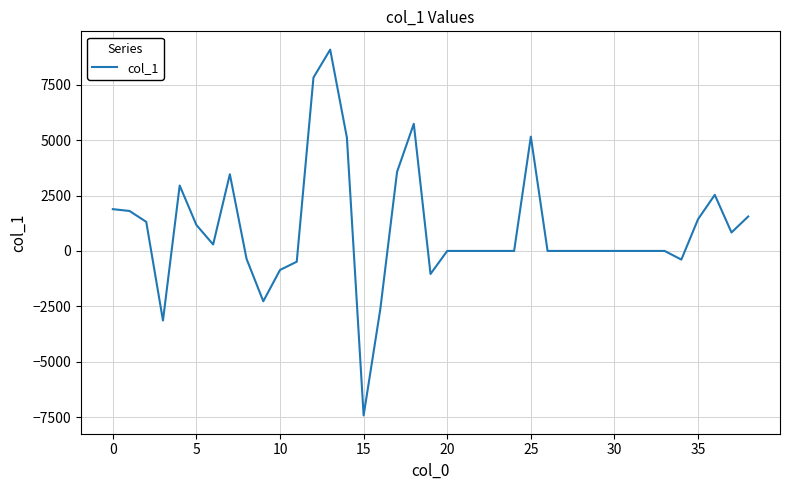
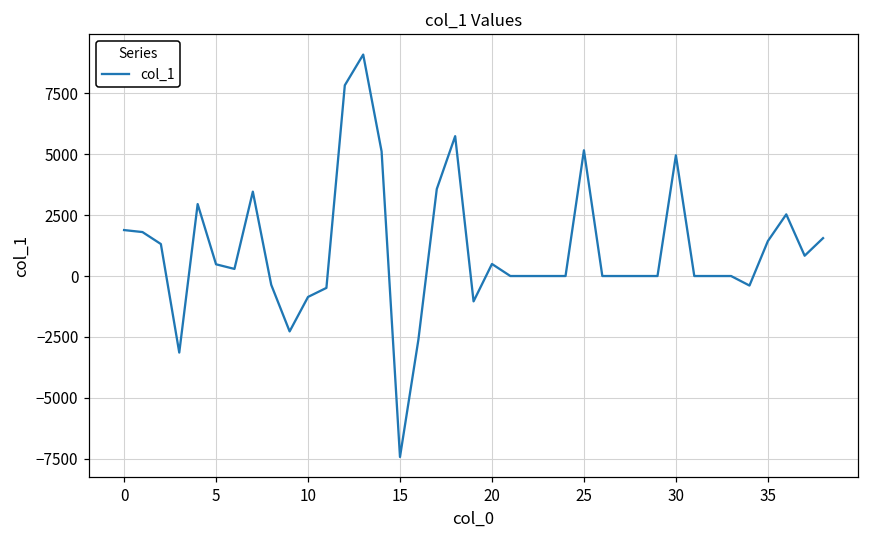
5: 1200 -> 500
20: 0 -> 500
30: 0 -> 5000
